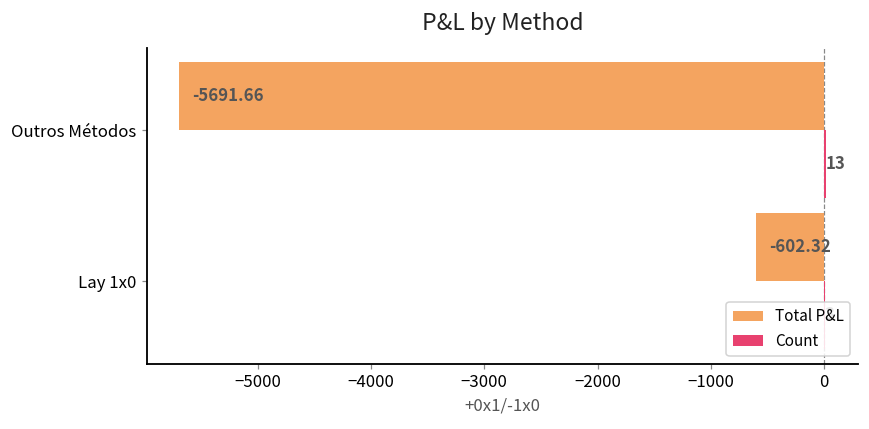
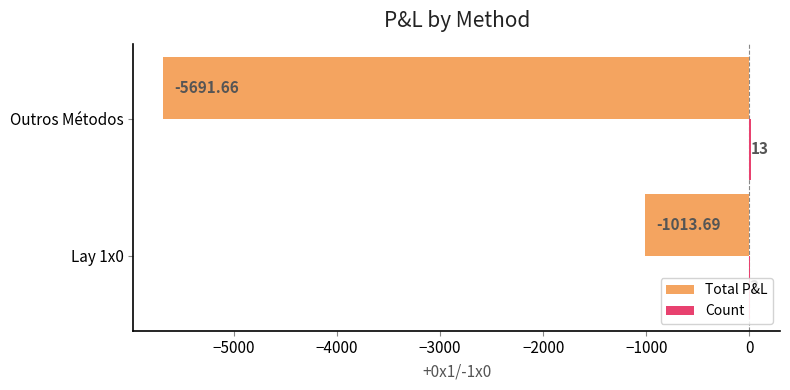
Total P&L, Lay 1x0: -602.32 -> -1013.69
